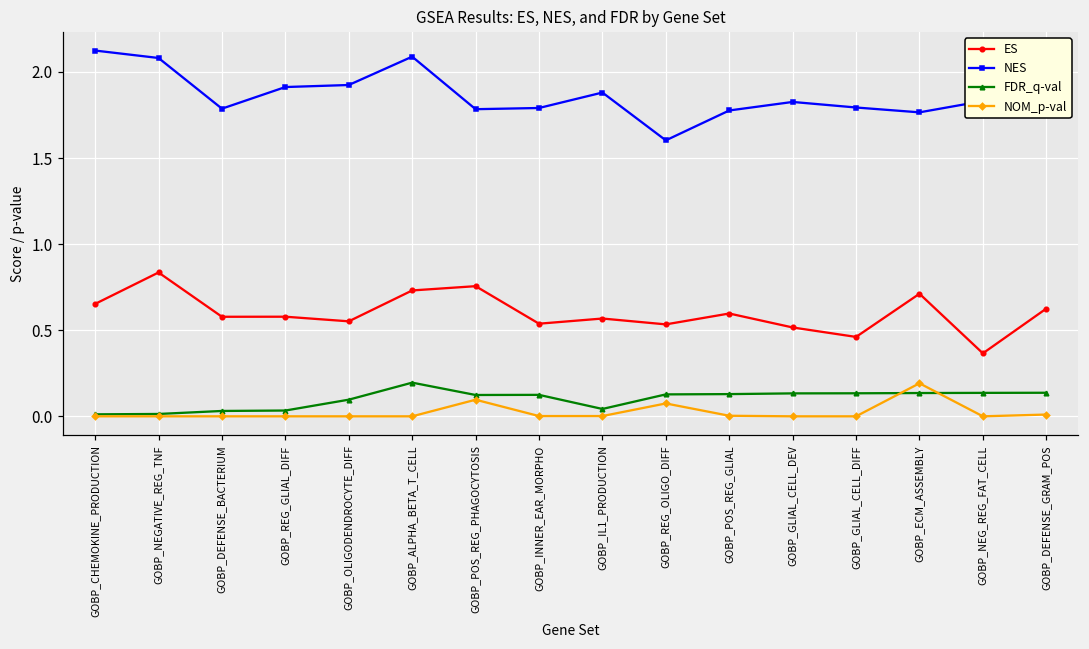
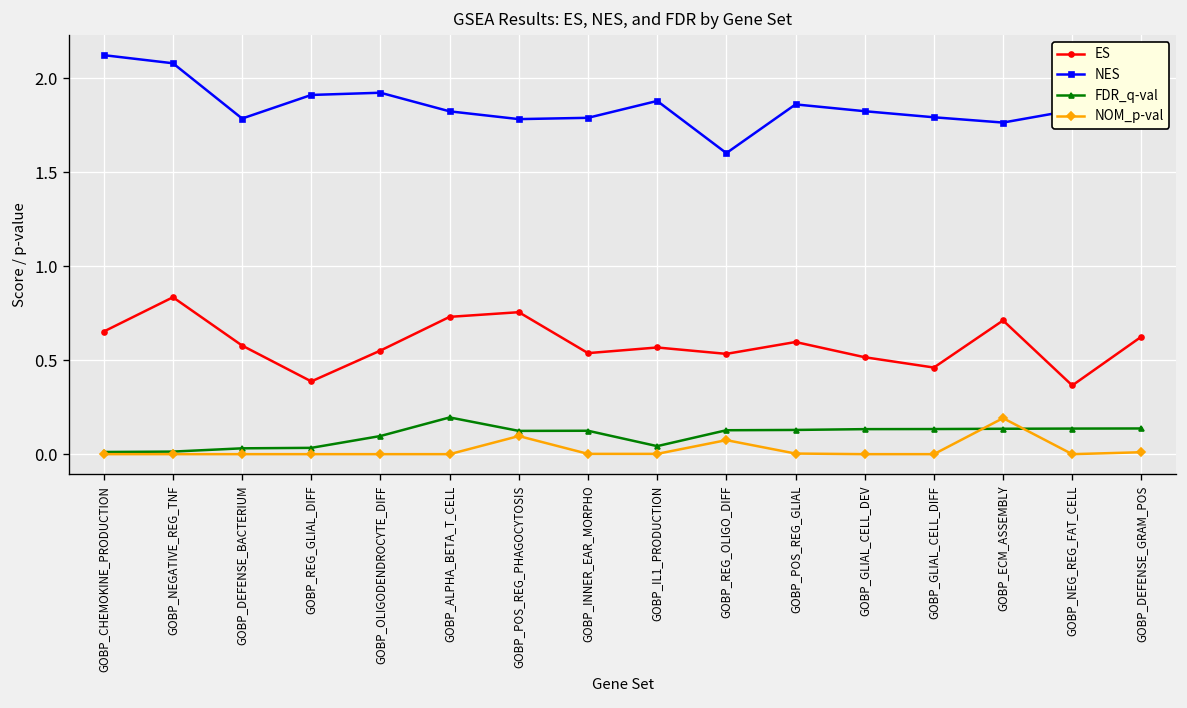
ES, GOBP_REG_GLIAL_DIFF: 0.58 -> 0.39
NES, GOBP_ALPHA_BETA_T_CELL: 2.09 -> 1.82
NES, GOBP_POS_REG_GLIAL: 1.78 -> 1.86
